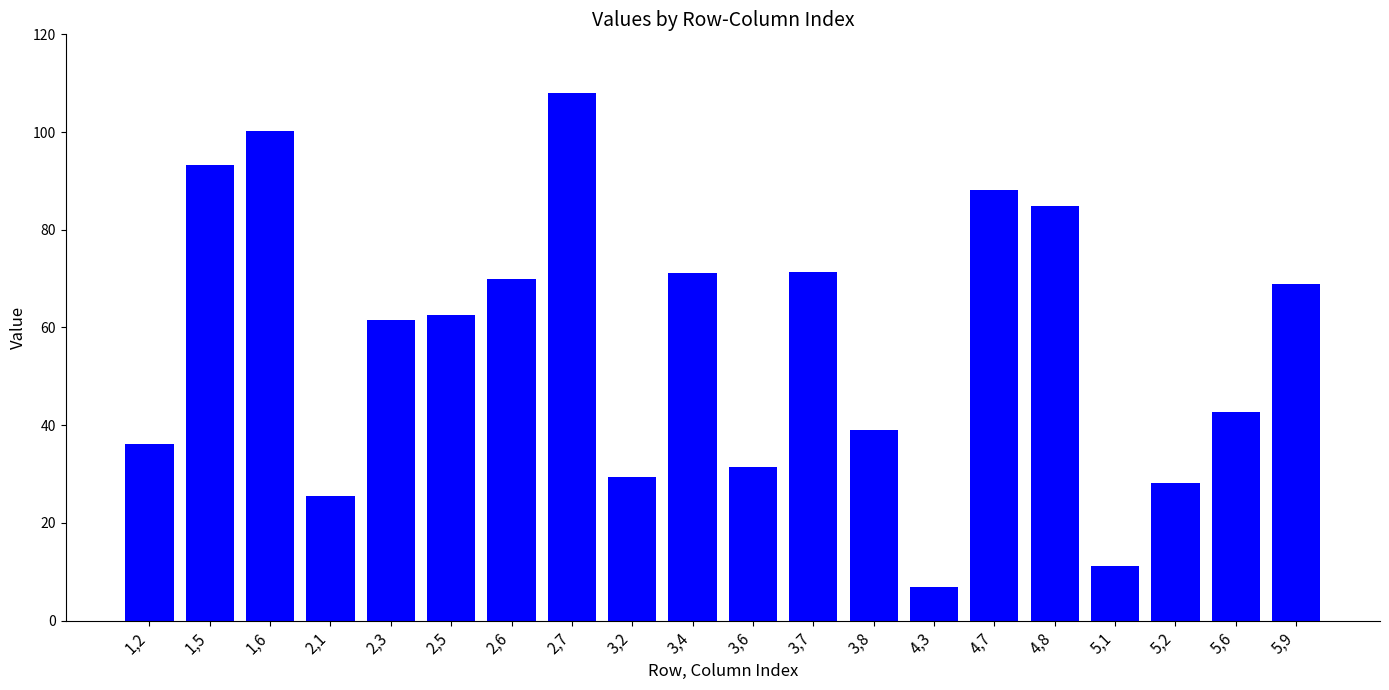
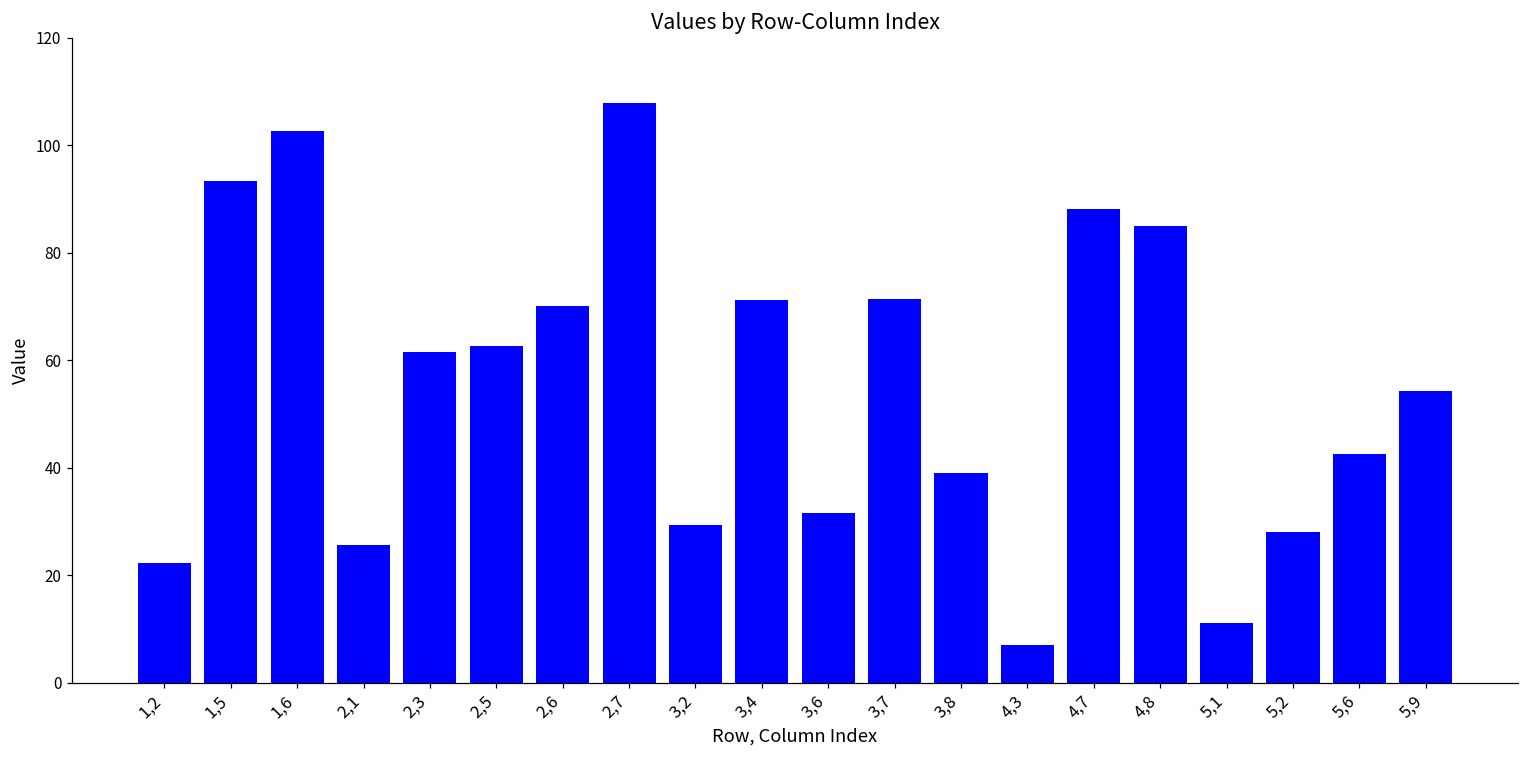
1,2: 36 -> 22
1,6: 100 -> 103
5,9: 69 -> 54
